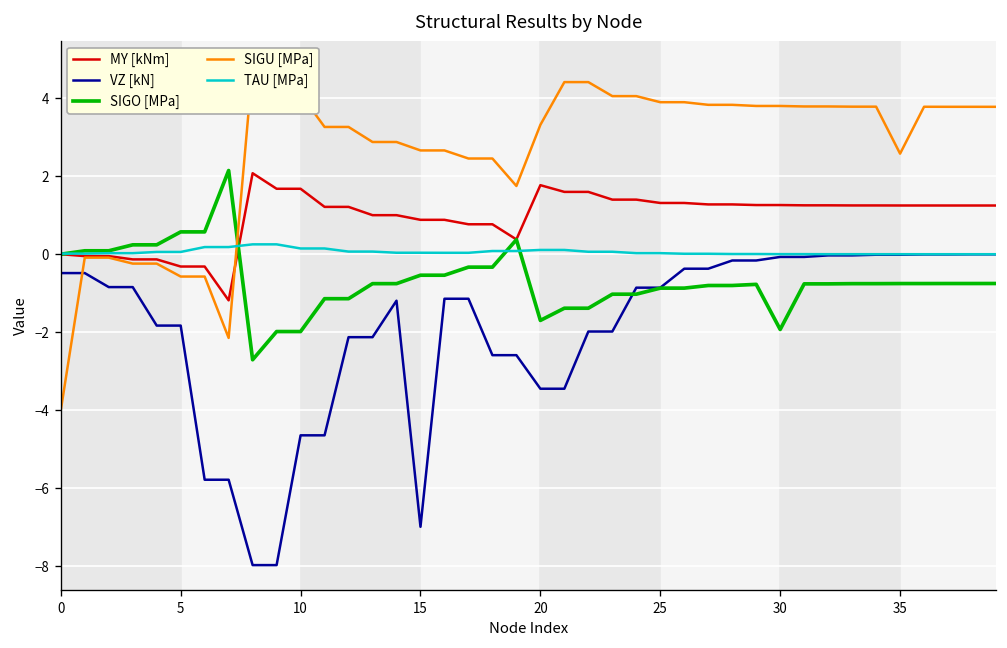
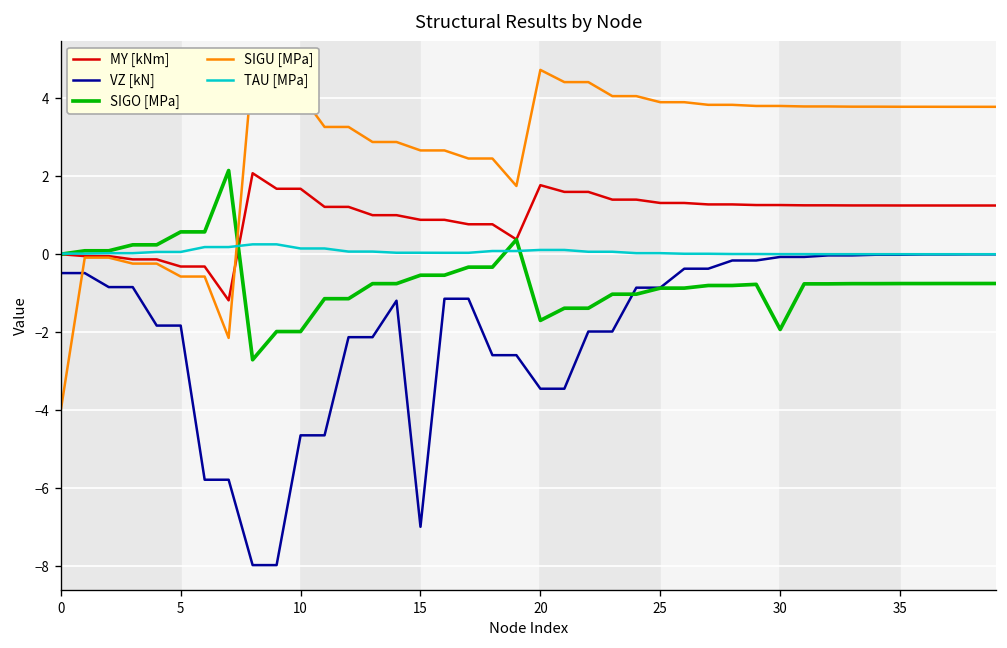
SIGU [MPa], 20: 3.3 -> 4.7
SIGU [MPa], 35: 2.6 -> 3.8
